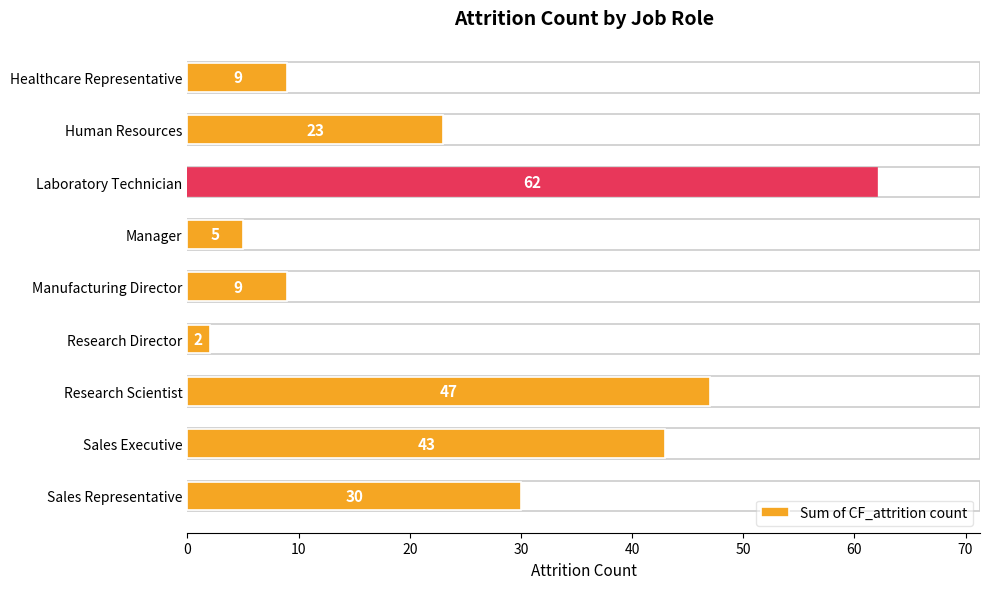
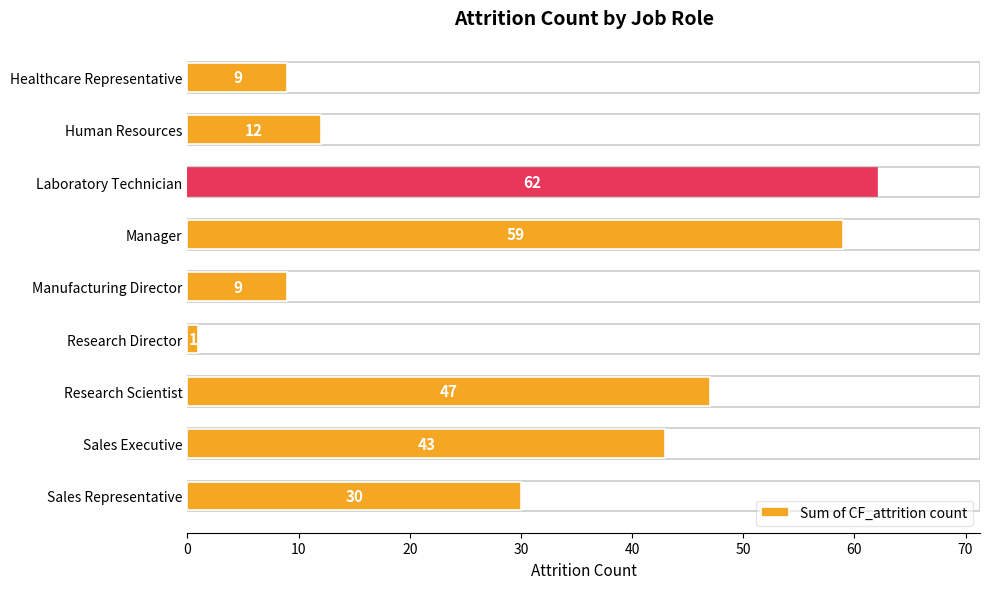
Human Resources: 23 -> 12
Manager: 5 -> 59
Research Director: 2 -> 1
